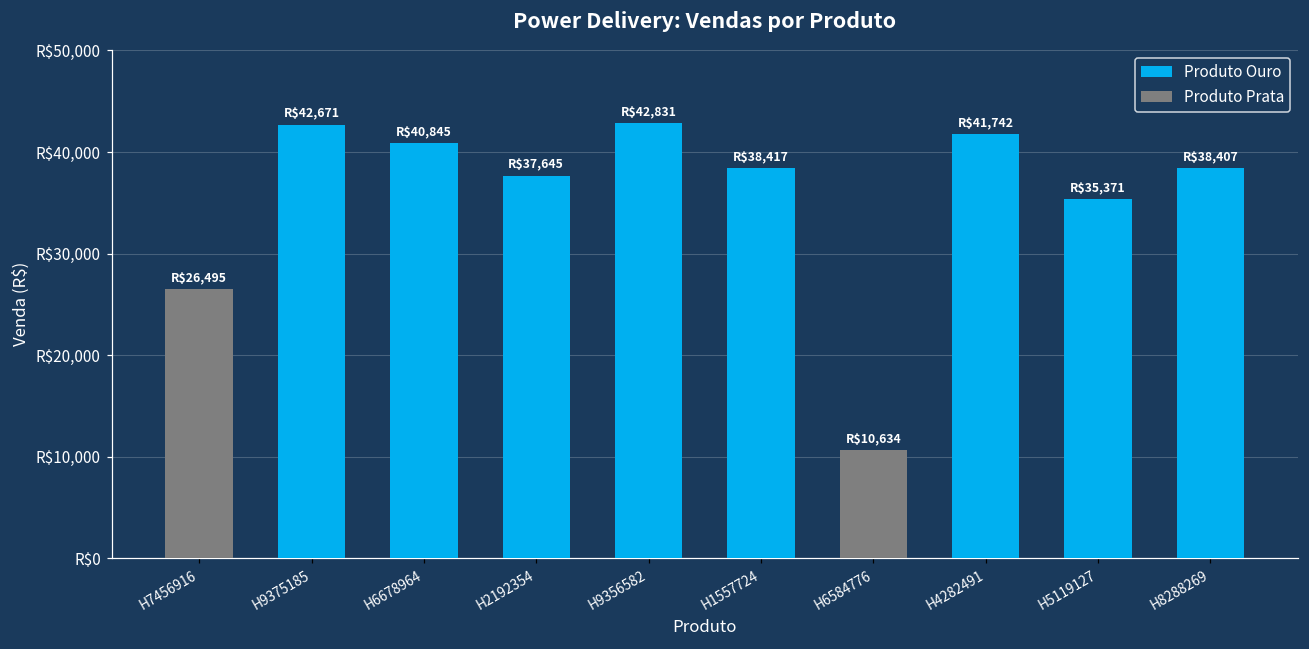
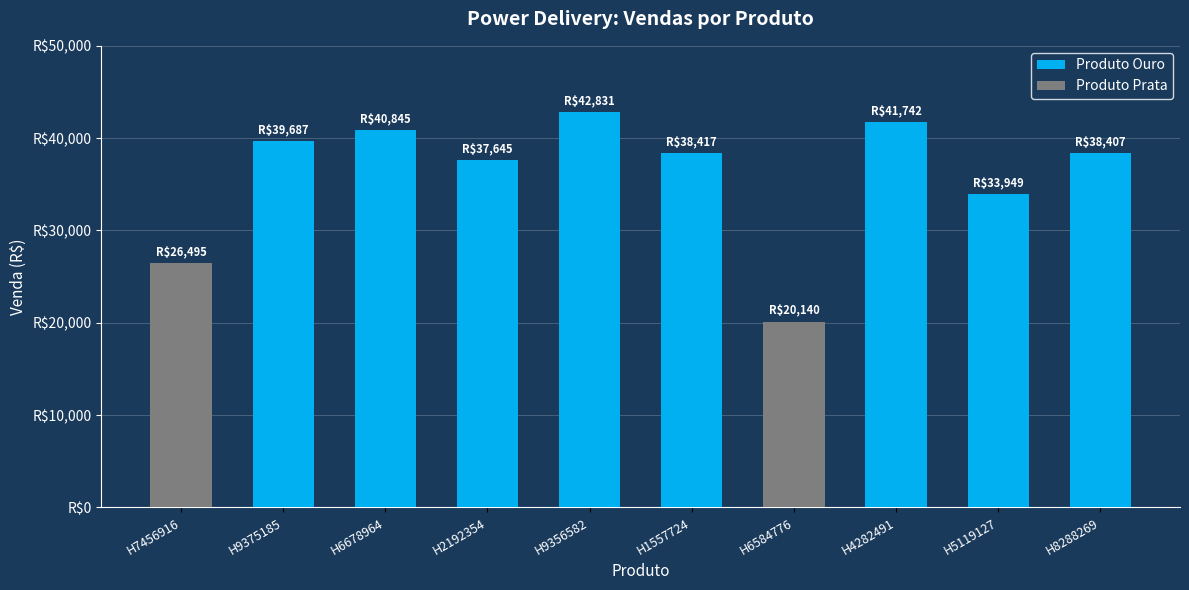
Produto Ouro, H9375185: $42,671 -> $39,687
Produto Prata, H6584776: $10,634 -> $20,140
Produto Ouro, H5119127: $35,371 -> $33,949
